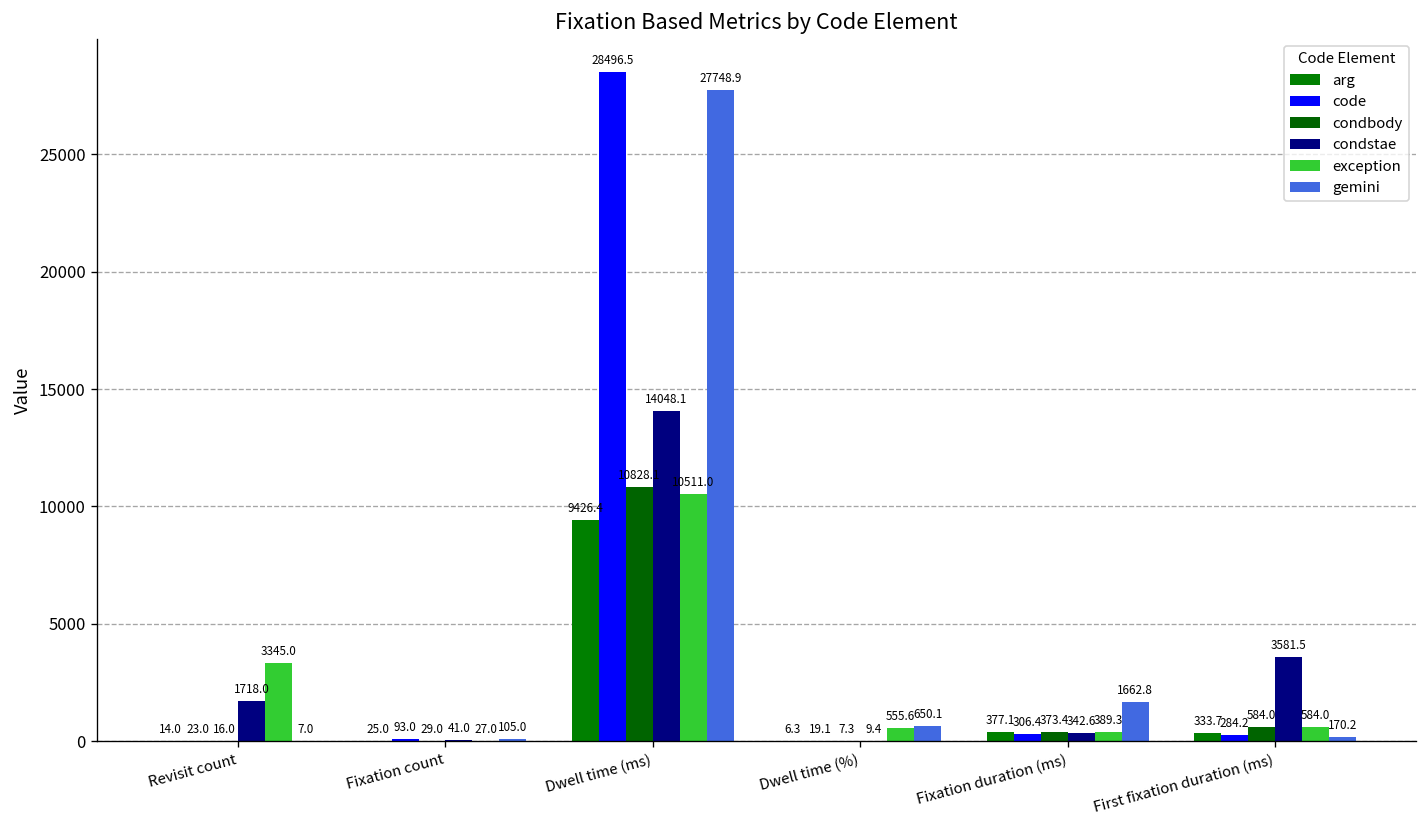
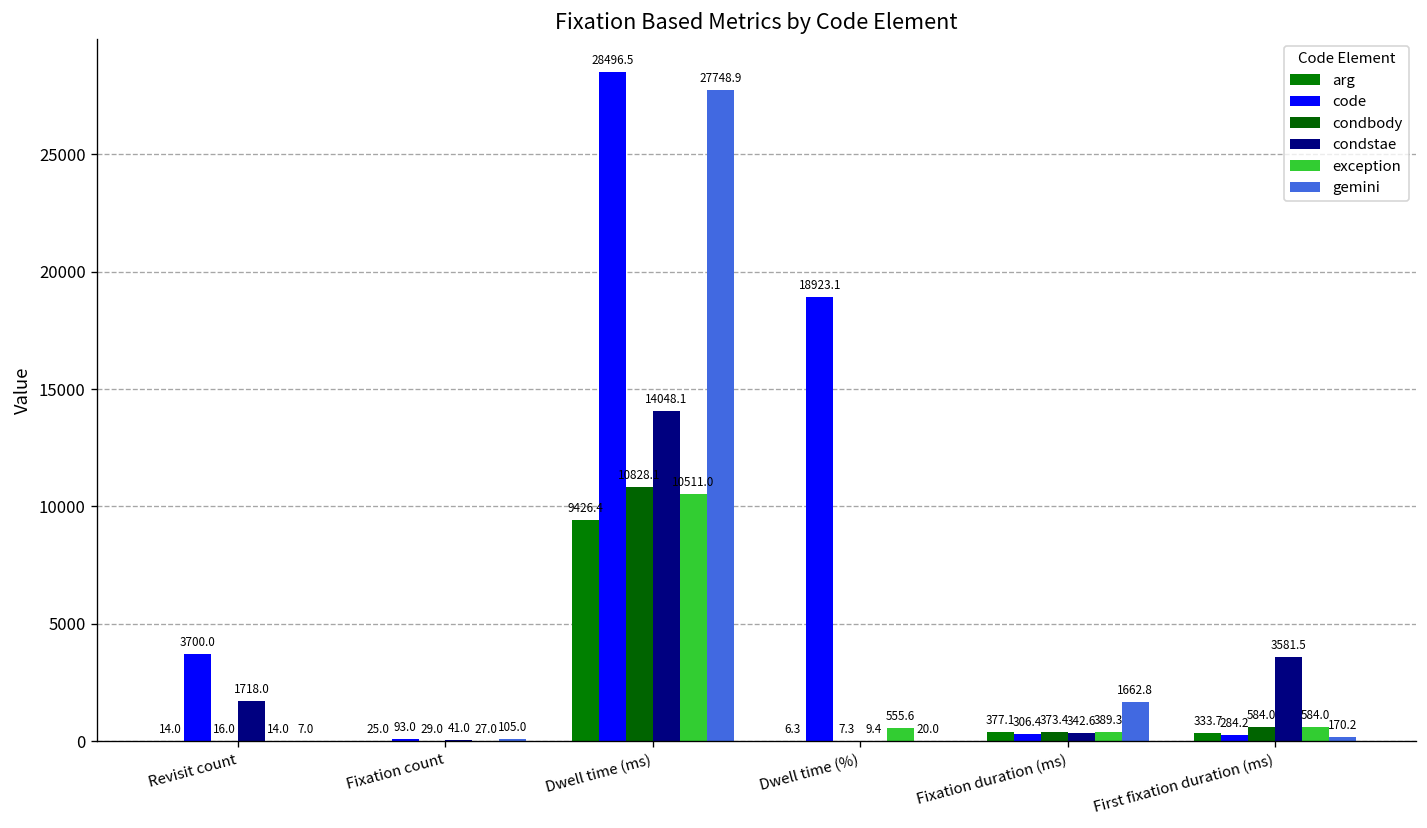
code, Revisit count: 23.0 -> 3700.0
exception, Revisit count: 3345.0 -> 14.0
code, Dwell time (%): 19.1 -> 18923.1
gemini, Dwell time (%): 650.1 -> 20.0
